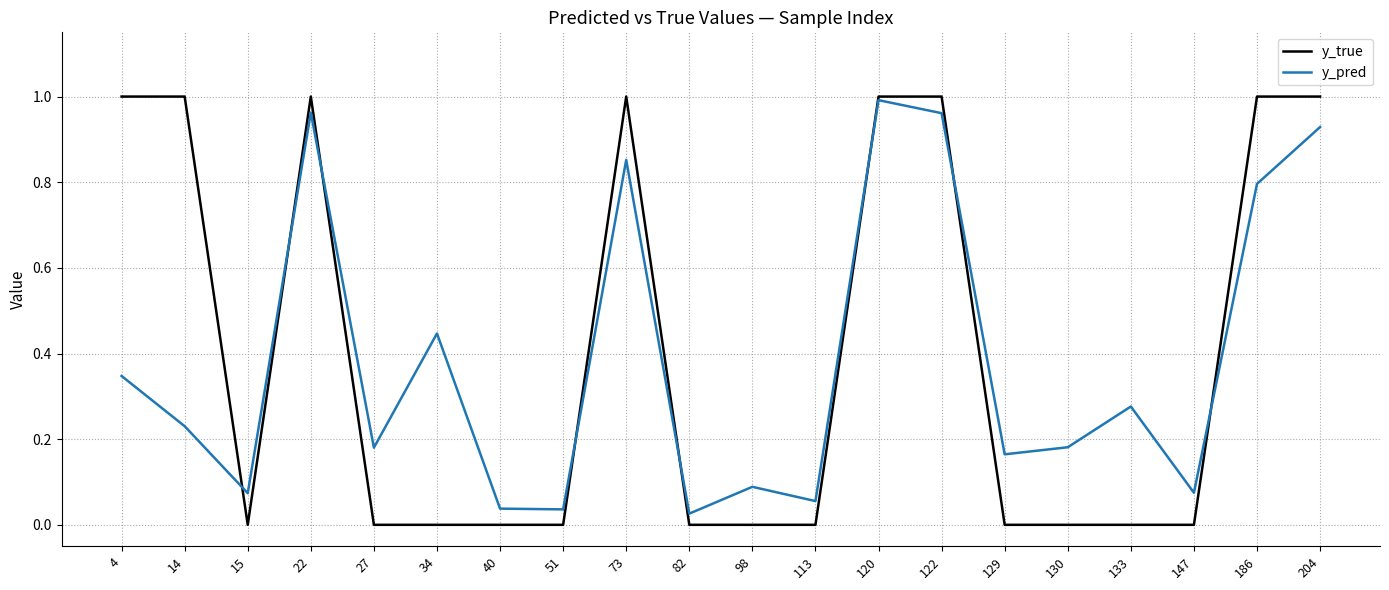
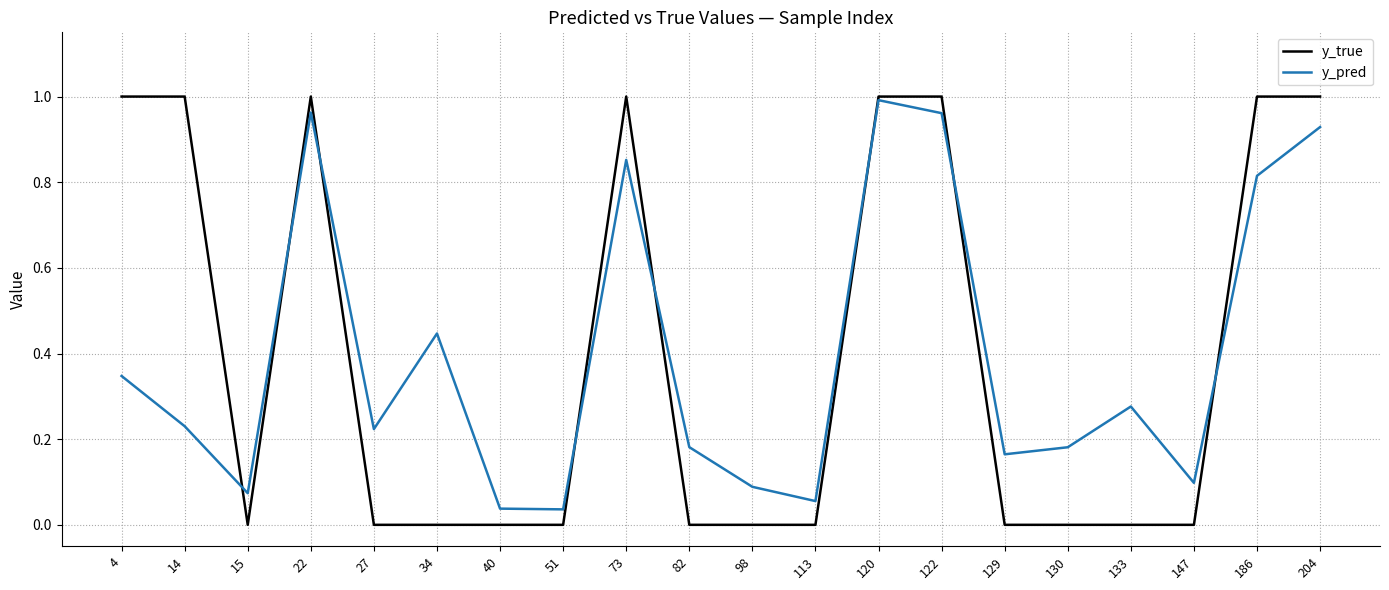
y_pred, 27: 0.18 -> 0.22
y_pred, 82: 0.03 -> 0.18
y_pred, 147: 0.07 -> 0.10
y_pred, 186: 0.80 -> 0.81
